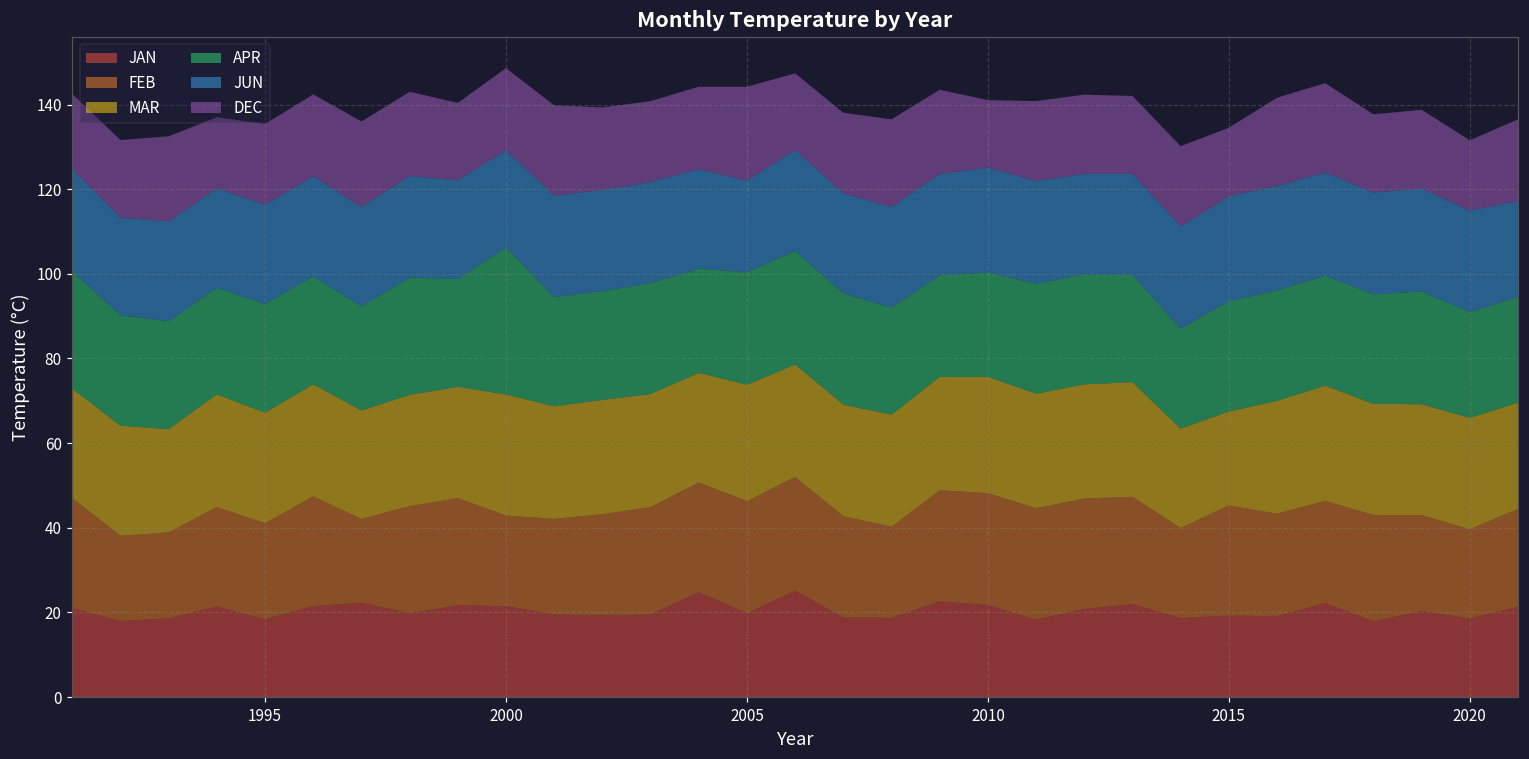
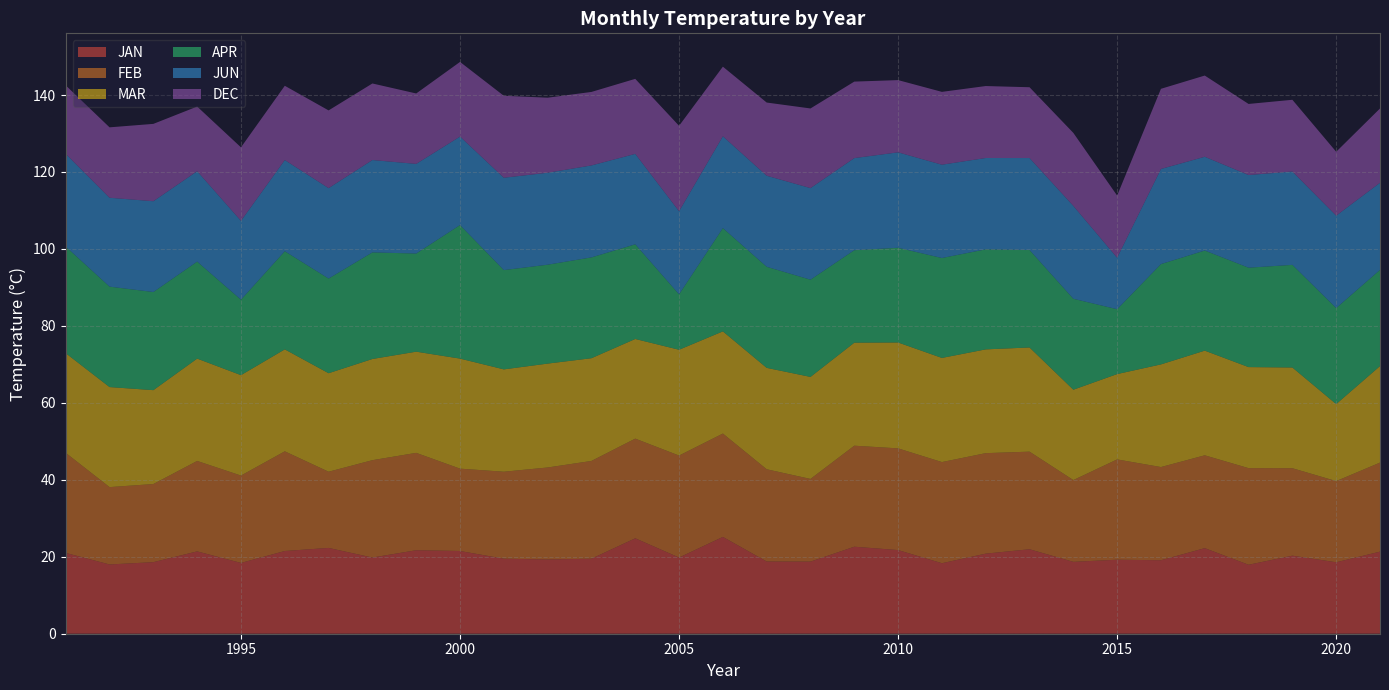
APR, 1995: 26 -> 20
JUN, 1995: 23 -> 21
APR, 2005: 27 -> 14
DEC, 2010: 16 -> 19
APR, 2015: 26 -> 17
JUN, 2015: 25 -> 13
MAR, 2020: 26 -> 20
